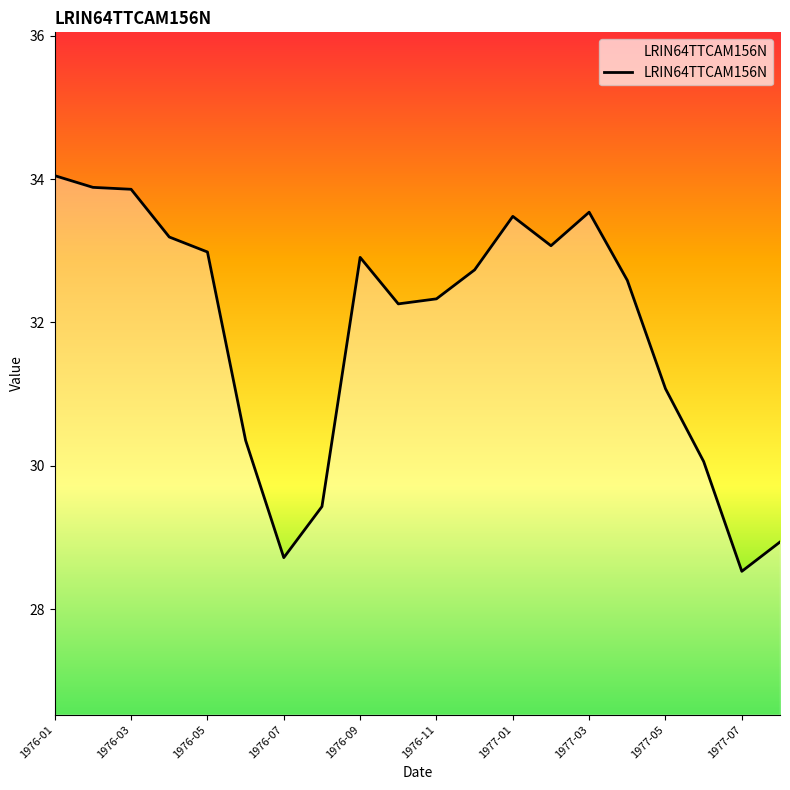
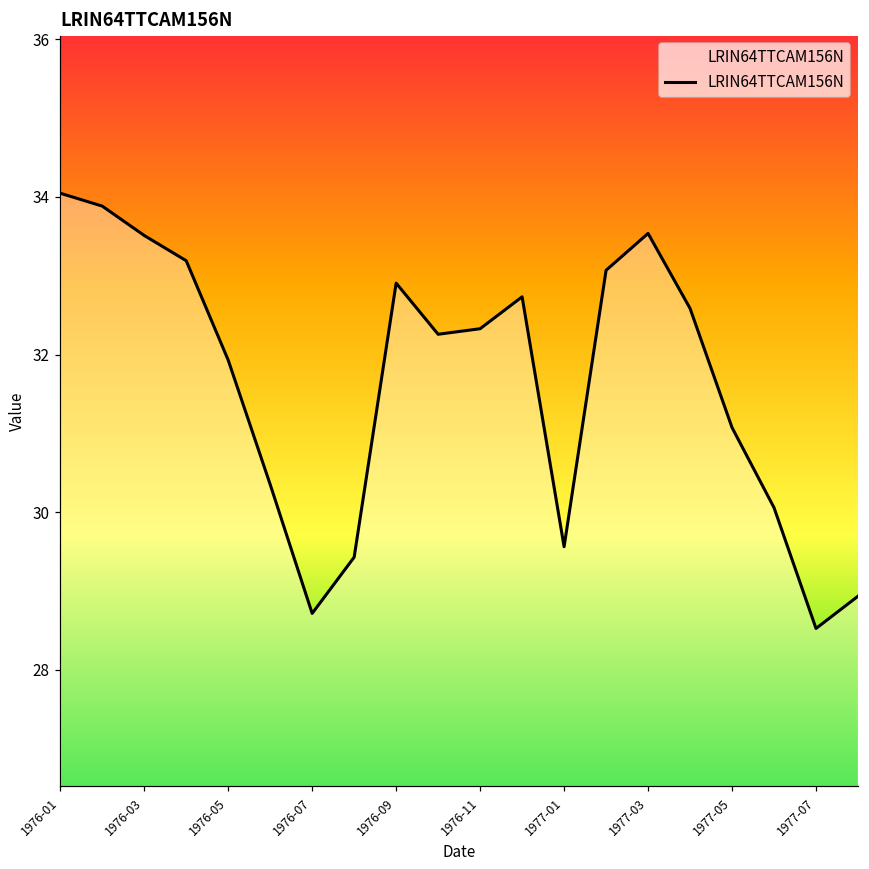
1976-03: 33.9 -> 33.5
1976-05: 33.0 -> 31.9
1977-01: 33.5 -> 29.6
